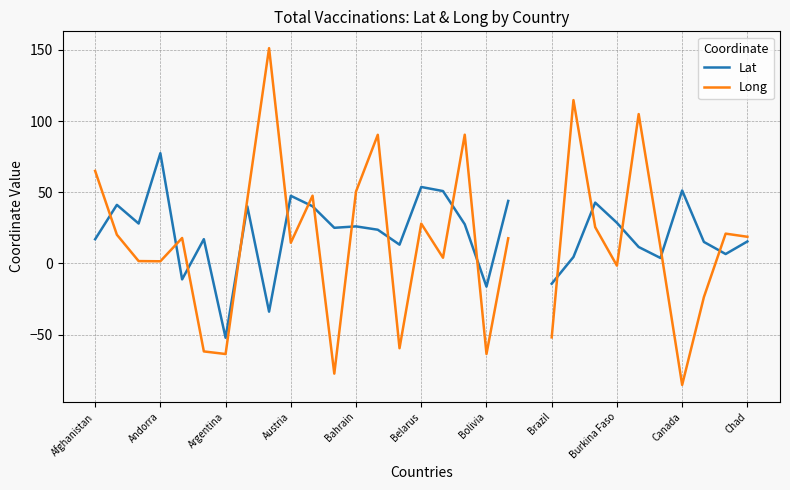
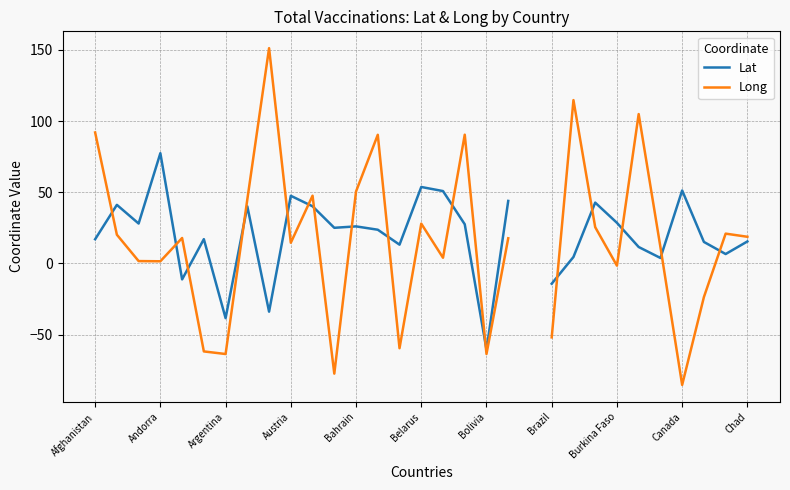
Long, Afghanistan: 65 -> 92
Lat, Argentina: -52 -> -38
Lat, Bolivia: -16 -> -60
